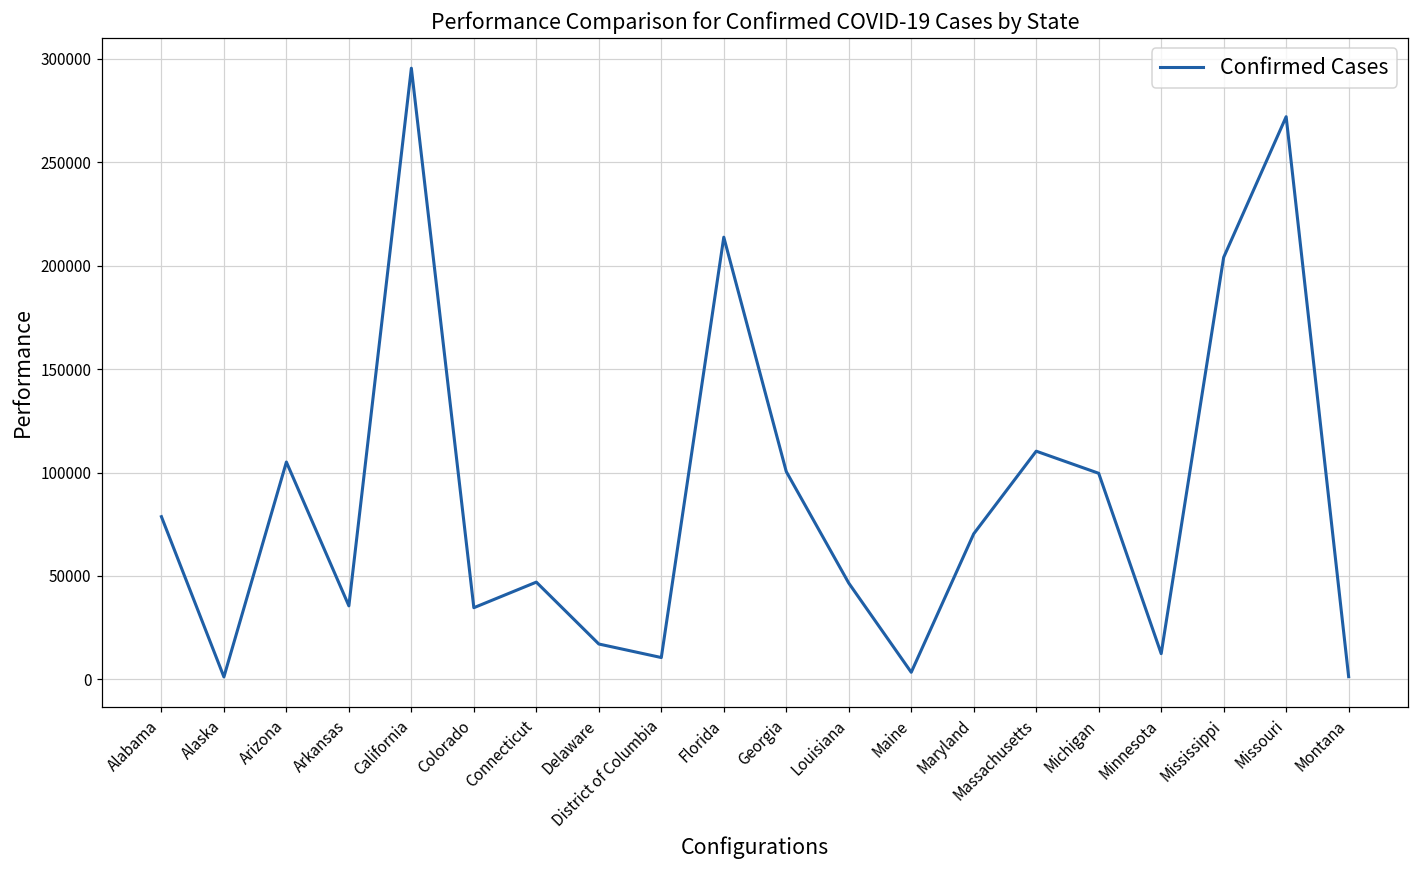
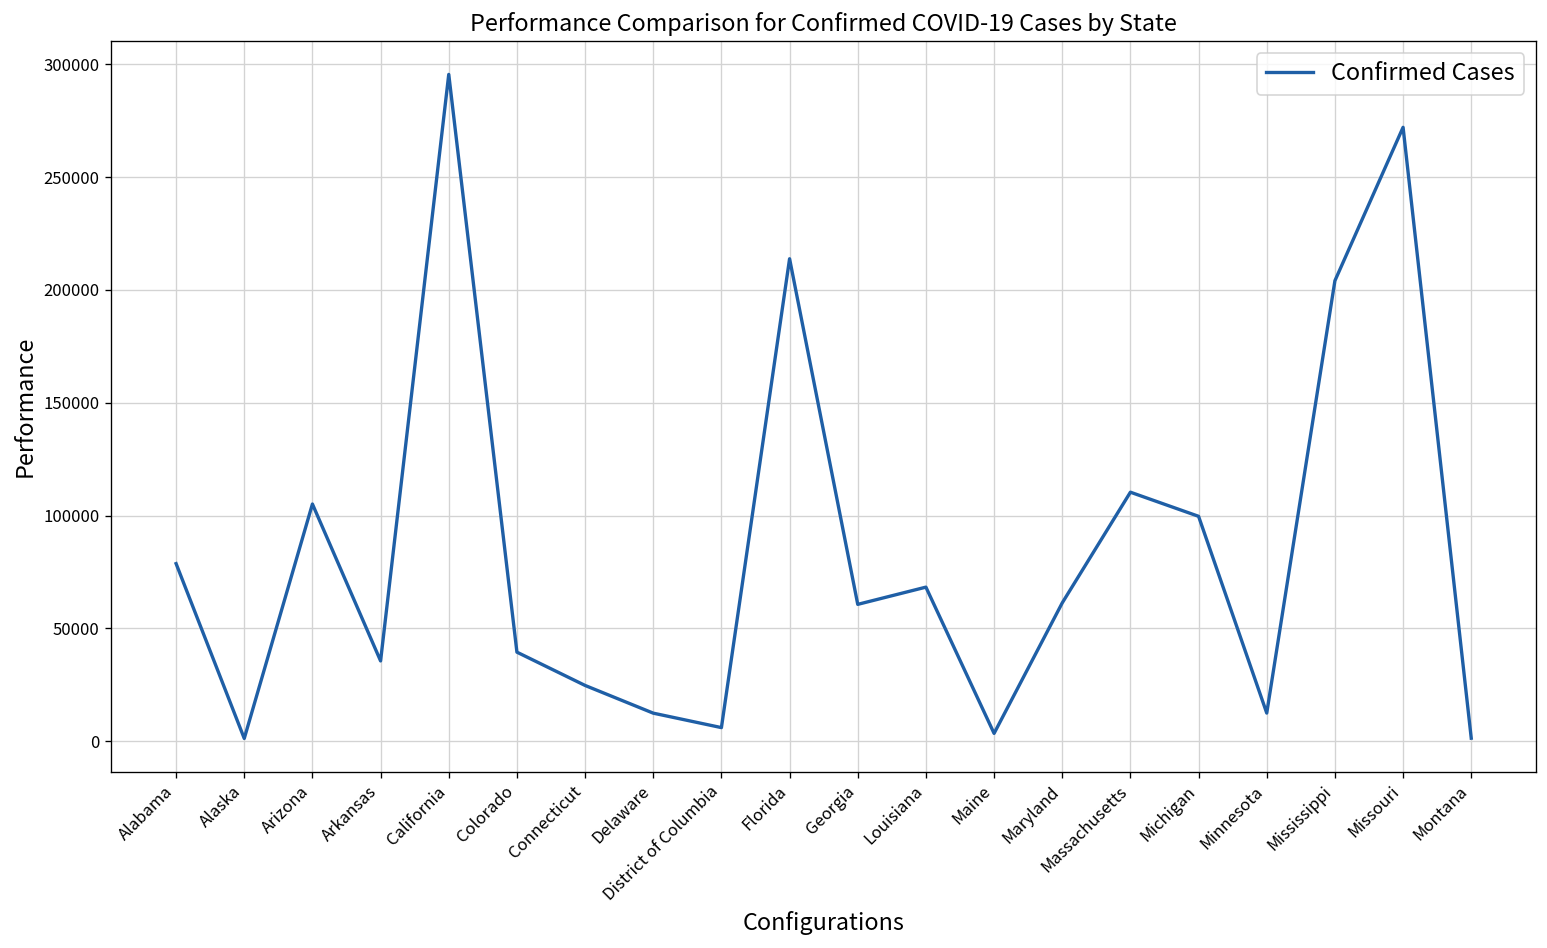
Colorado: 35000 -> 39000
Connecticut: 47000 -> 25000
Delaware: 17000 -> 12000
District of Columbia: 11000 -> 6000
Georgia: 100000 -> 61000
Louisiana: 47000 -> 68000
Maryland: 70000 -> 61000
